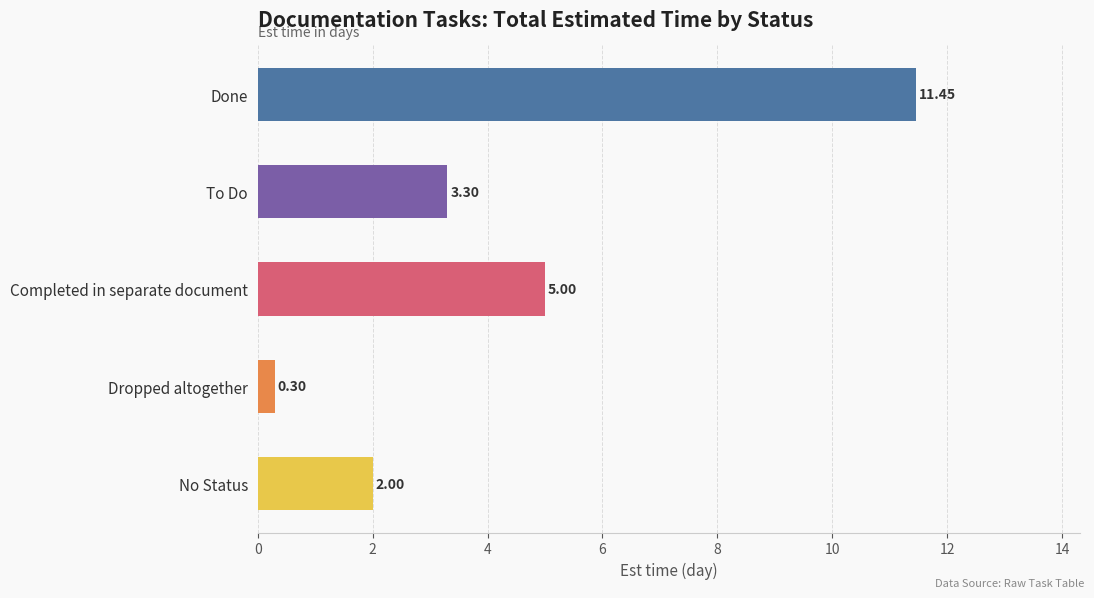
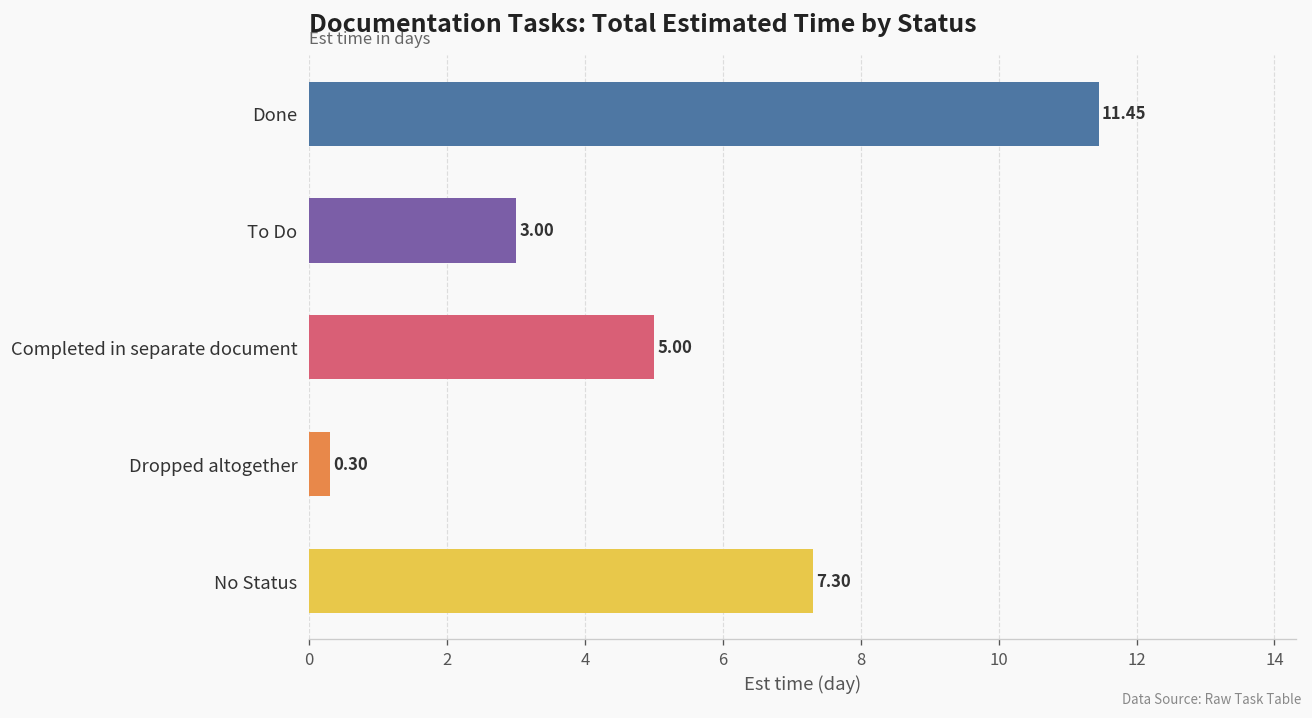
To Do: 3.30 -> 3.00
No Status: 2.00 -> 7.30
